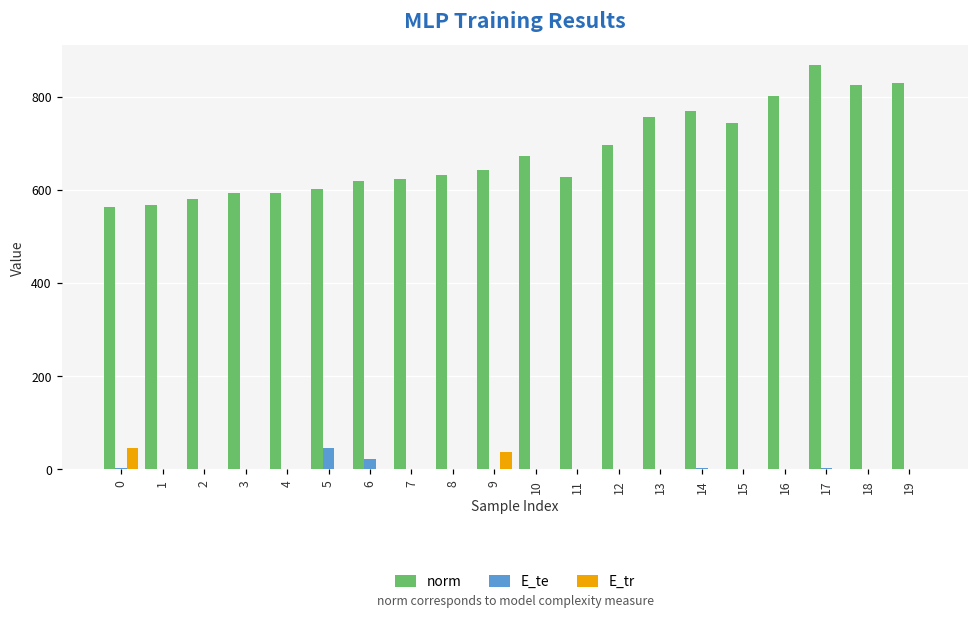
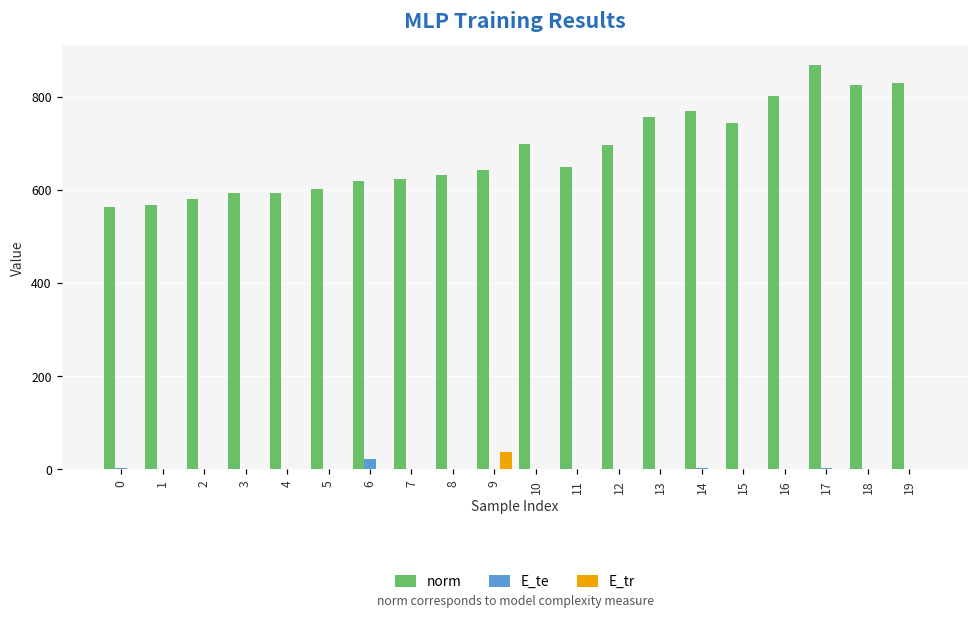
E_tr, 0: 50 -> 0
E_te, 5: 50 -> 0
norm, 10: 670 -> 700
norm, 11: 630 -> 650
